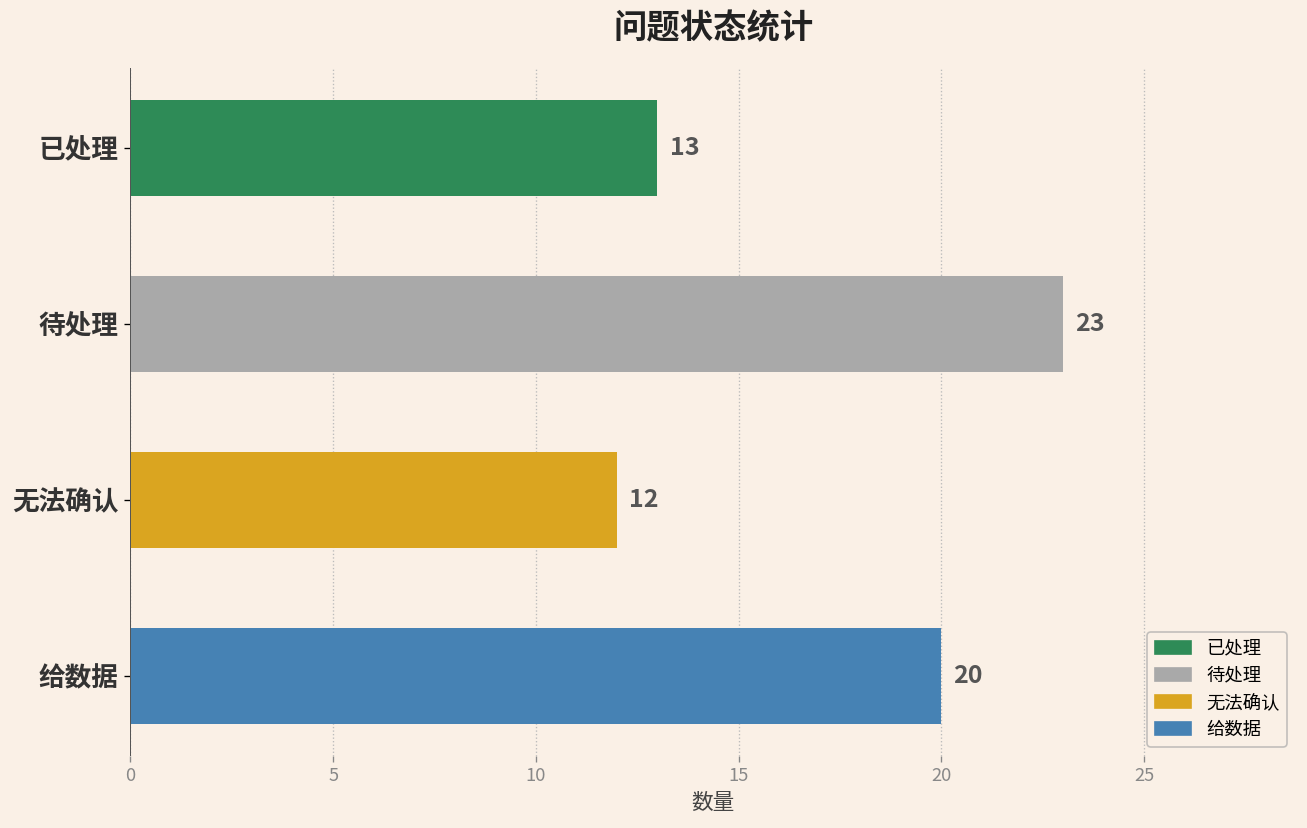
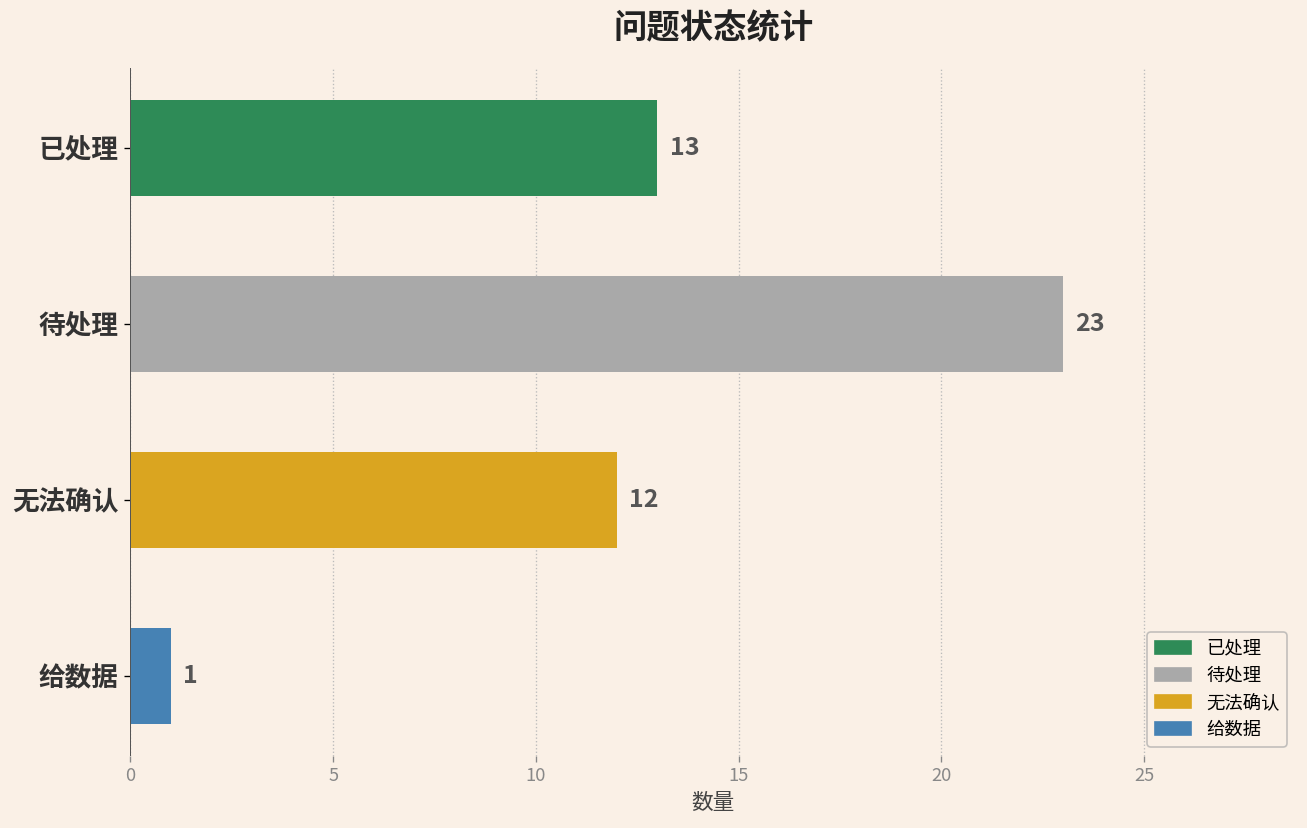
给数据: 20 -> 1
